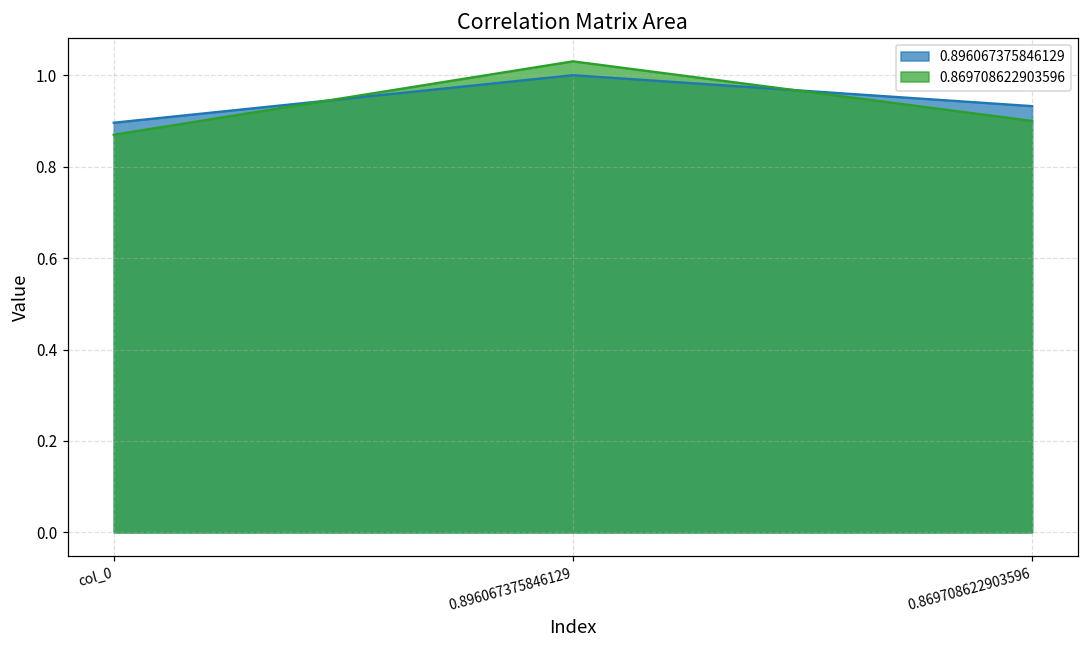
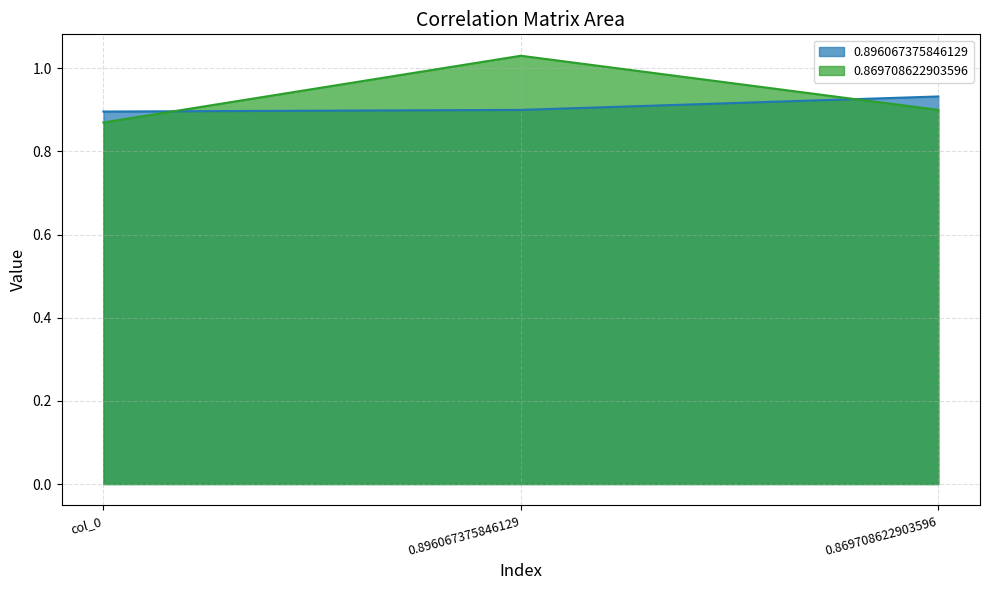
0.896067375846129, 0.896067375846129: 1.0 -> 0.9
